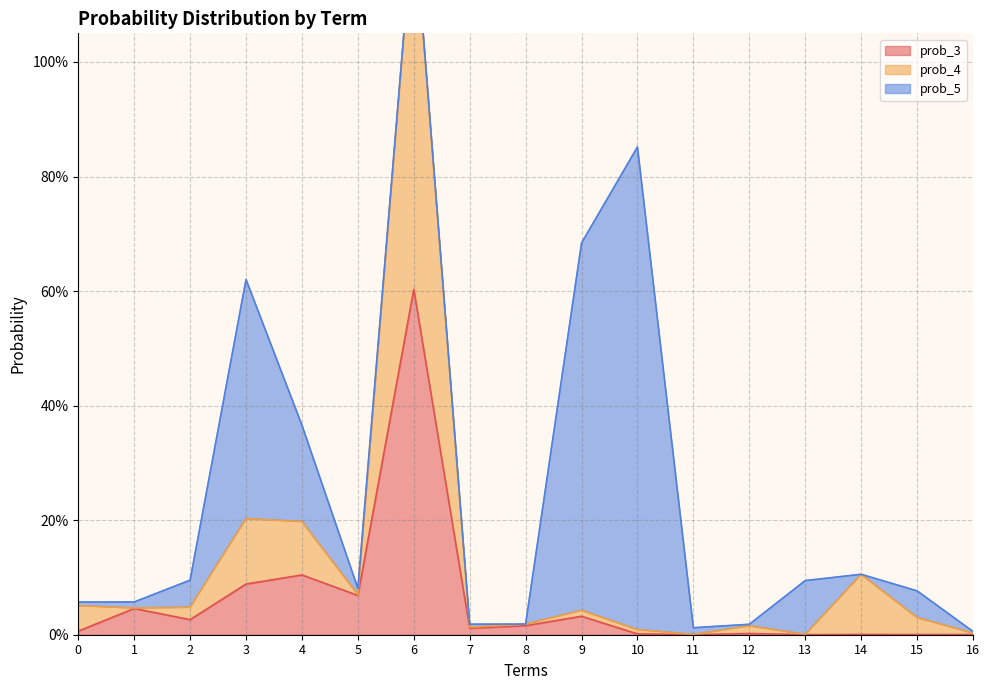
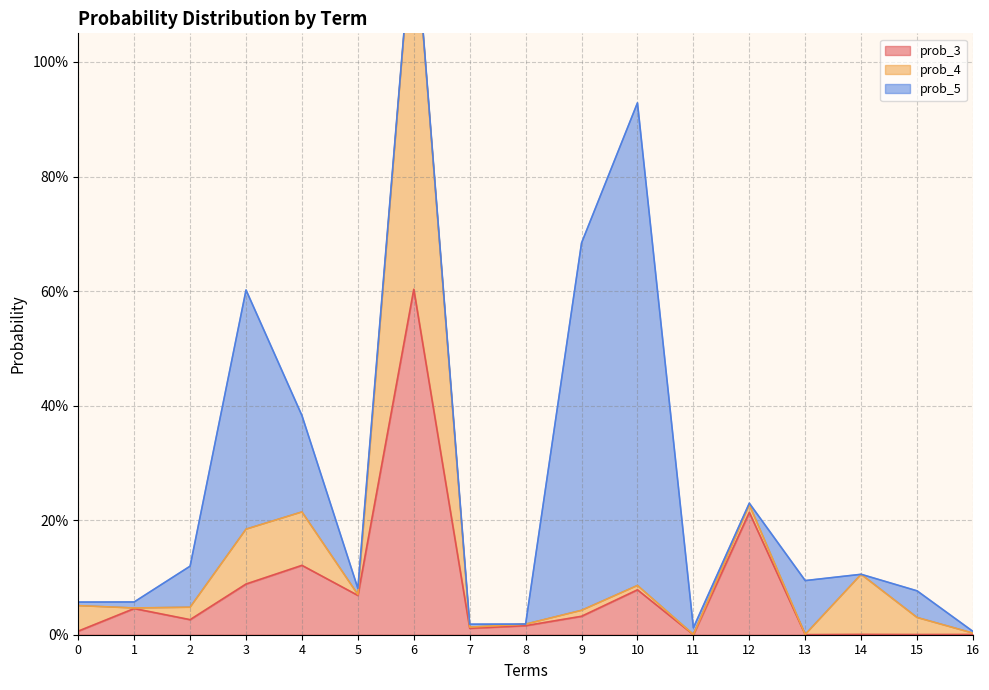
prob_5, 2: 5% -> 7%
prob_4, 3: 11% -> 10%
prob_3, 4: 10% -> 12%
prob_3, 10: 0% -> 8%
prob_3, 12: 0% -> 21%
